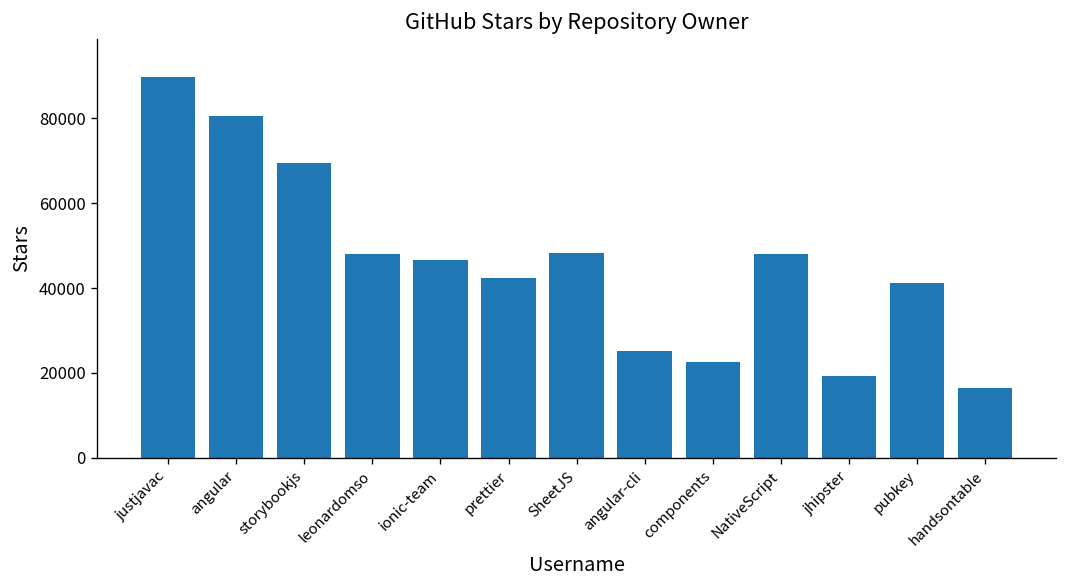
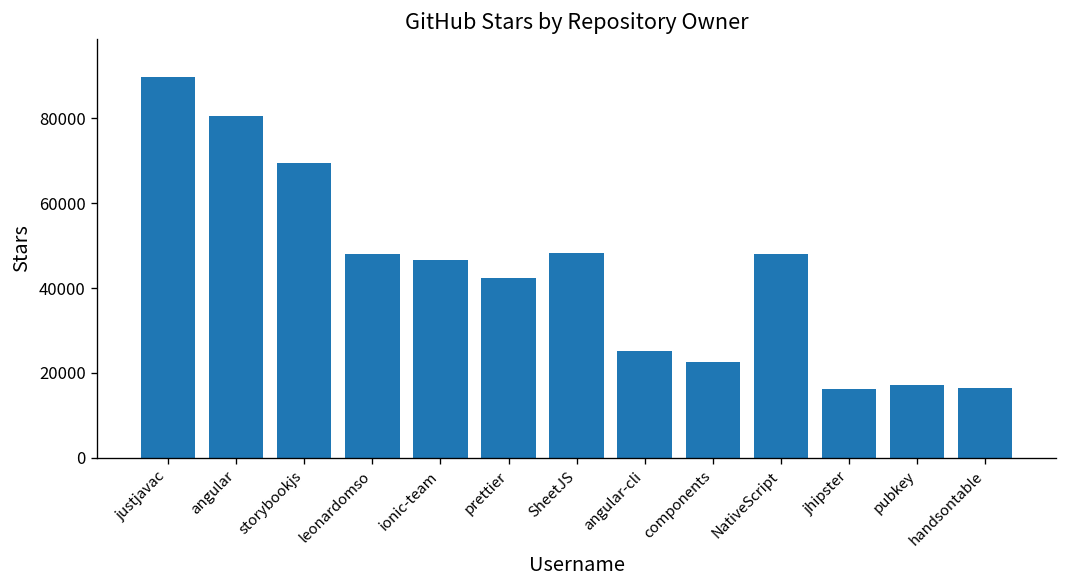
jhipster: 19000 -> 16000
pubkey: 41000 -> 17000
